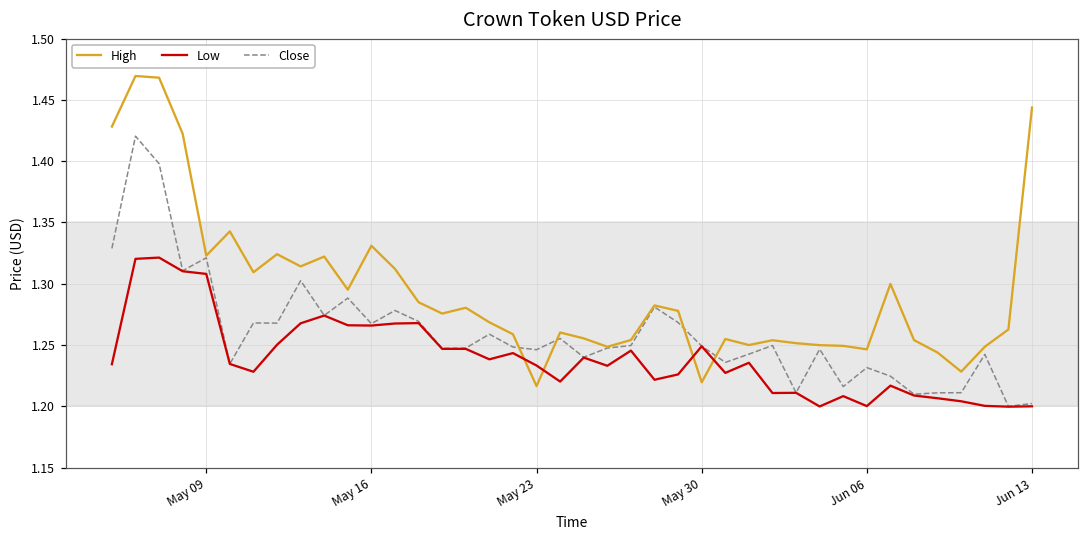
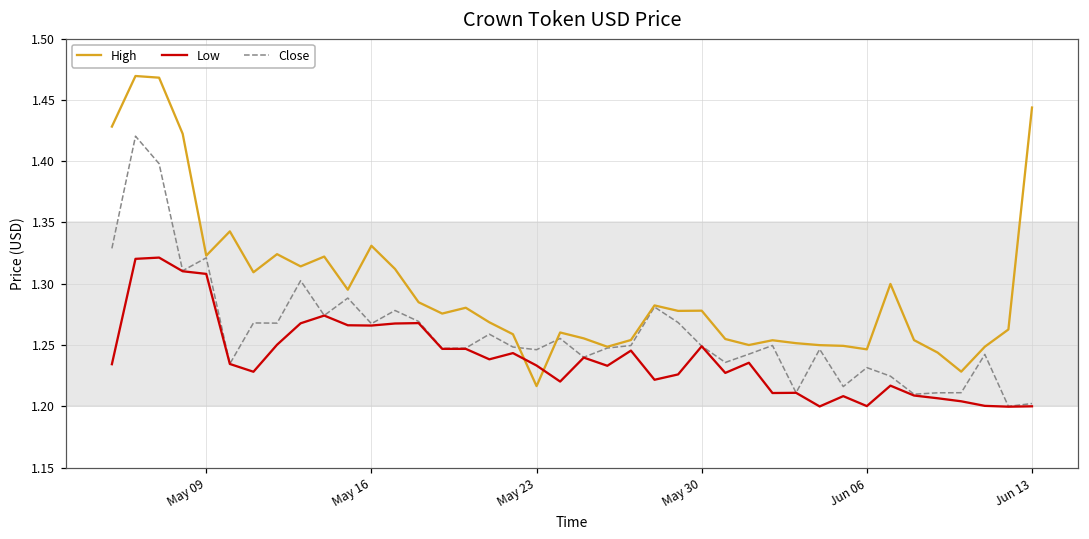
High, May 30: 1.220 -> 1.278
